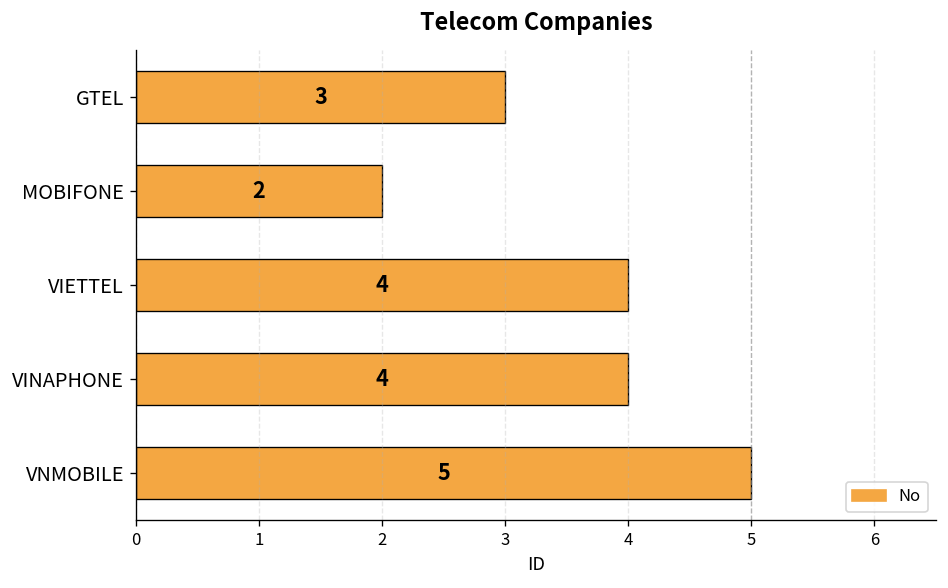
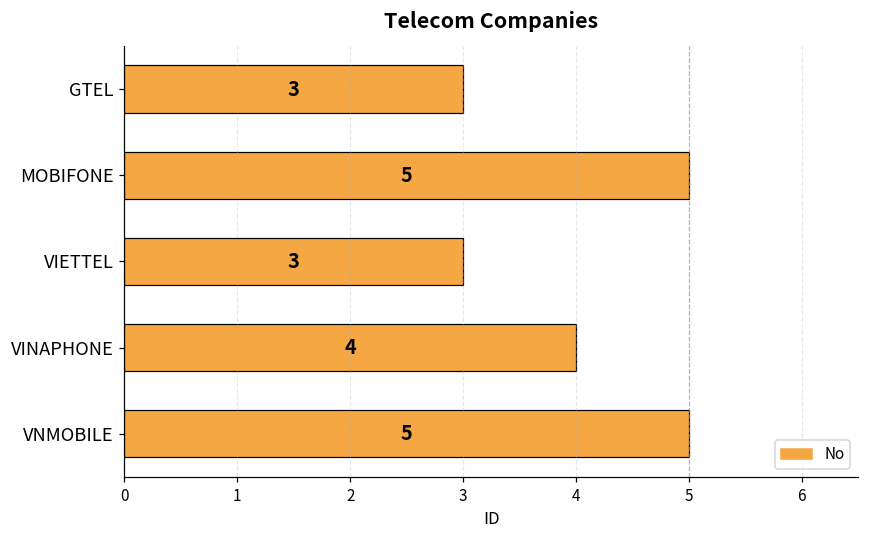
MOBIFONE: 2 -> 5
VIETTEL: 4 -> 3
